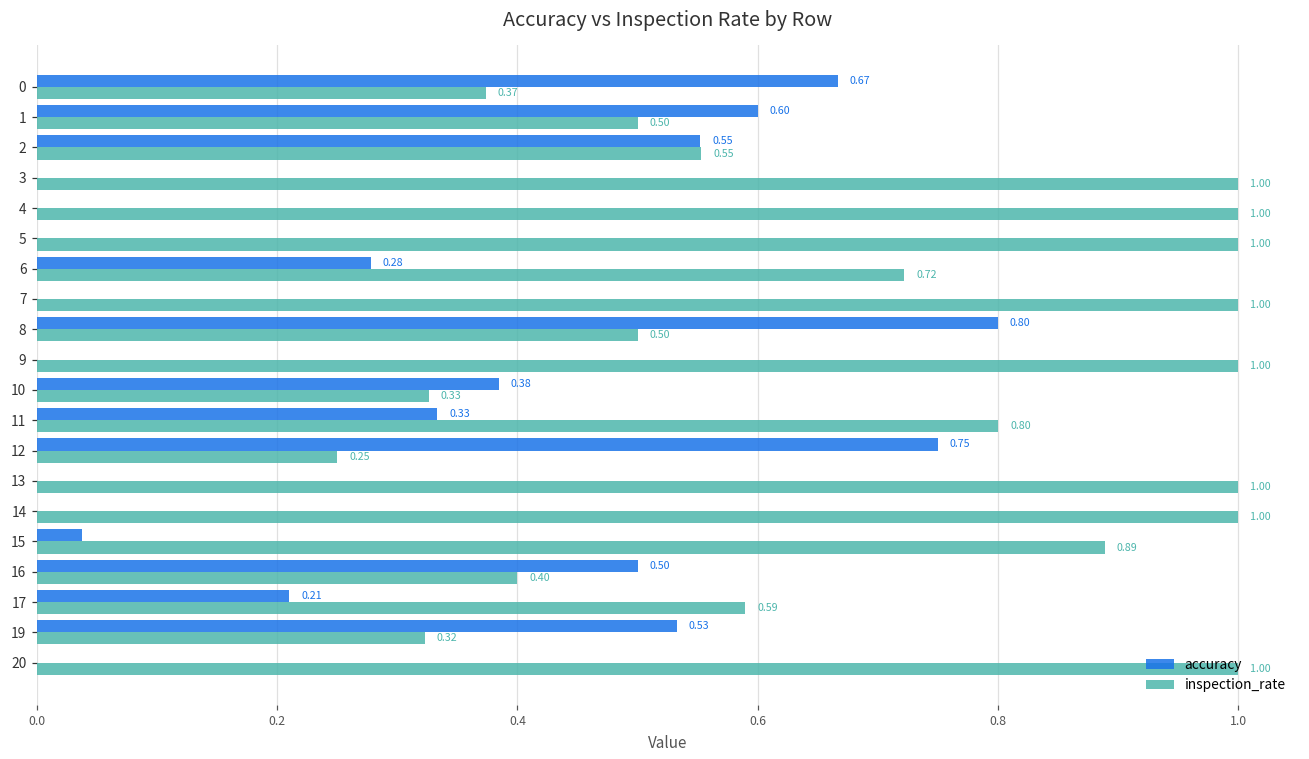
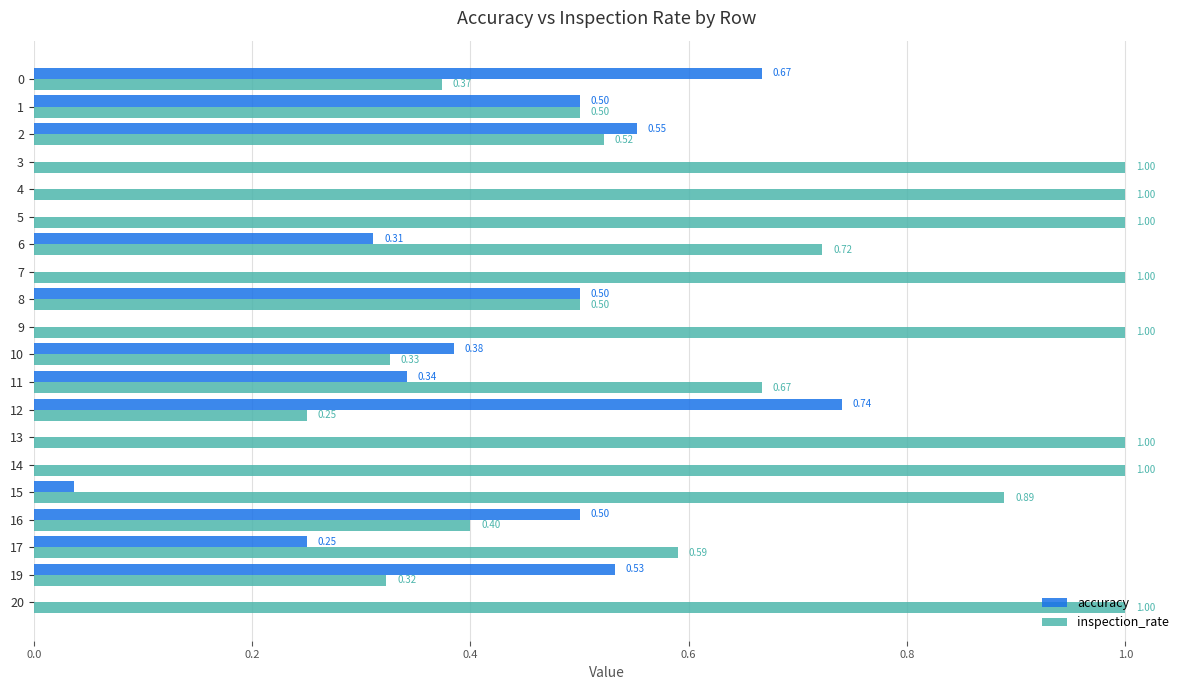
accuracy, 1: 0.60 -> 0.50
inspection_rate, 2: 0.55 -> 0.52
accuracy, 6: 0.28 -> 0.31
accuracy, 8: 0.80 -> 0.50
accuracy, 11: 0.33 -> 0.34
inspection_rate, 11: 0.80 -> 0.67
accuracy, 12: 0.75 -> 0.74
accuracy, 17: 0.21 -> 0.25
